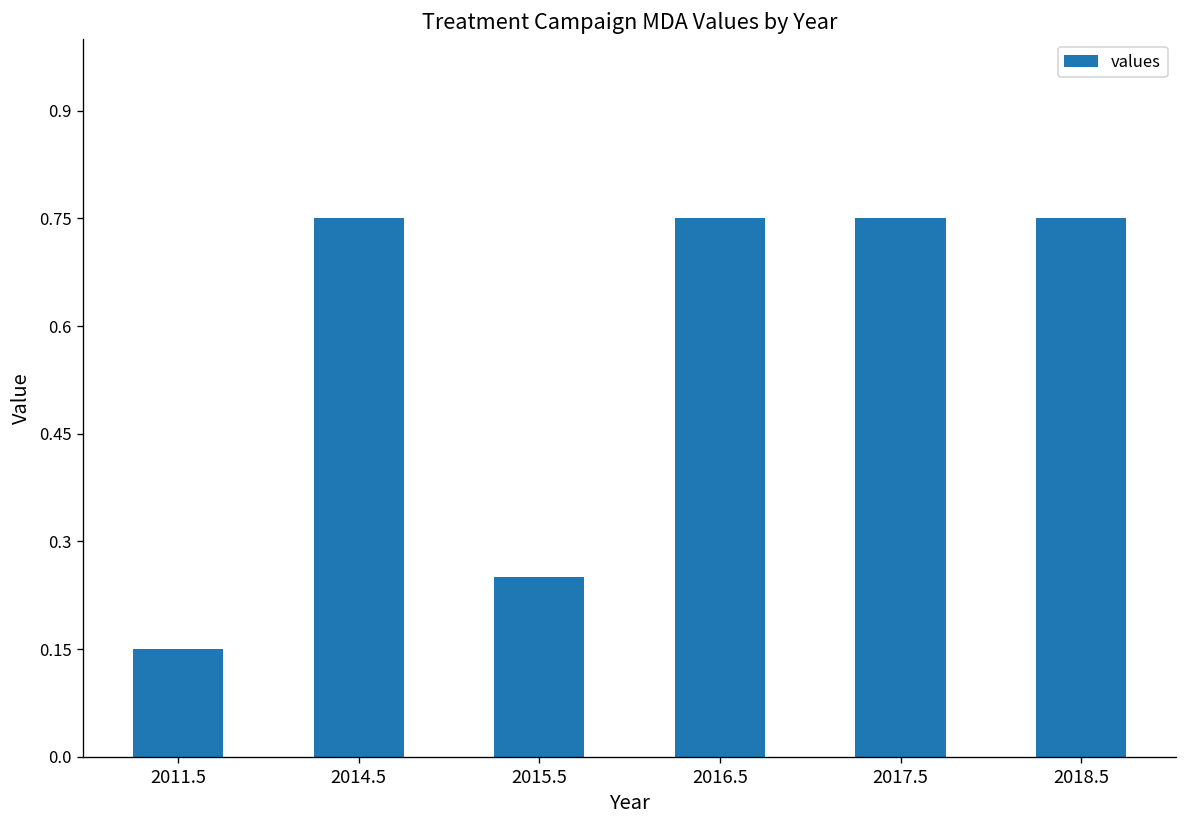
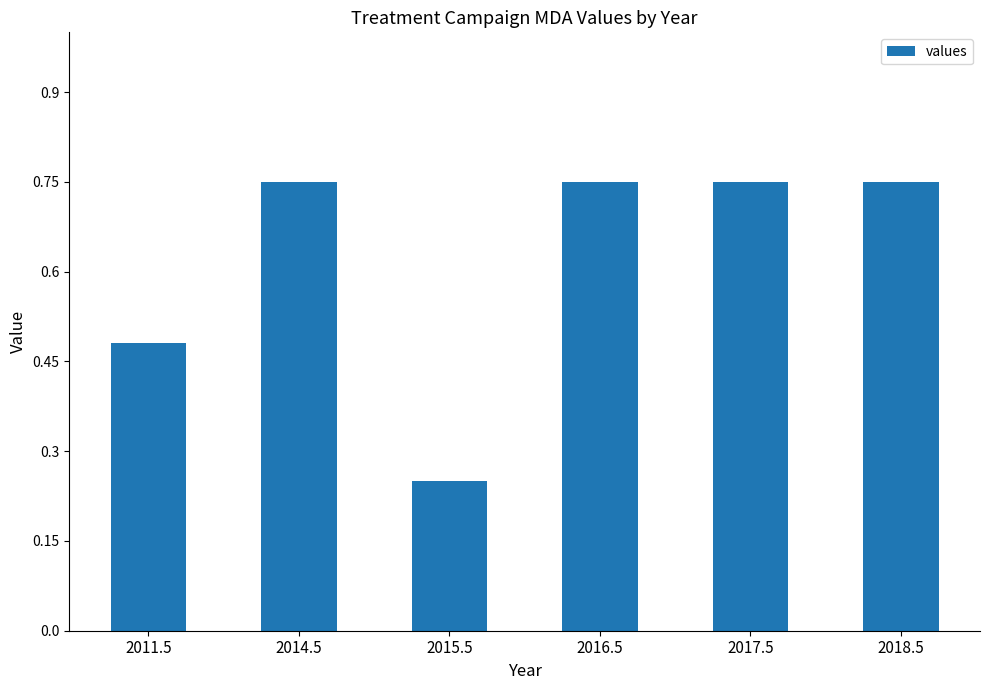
2011.5: 0.15 -> 0.48
